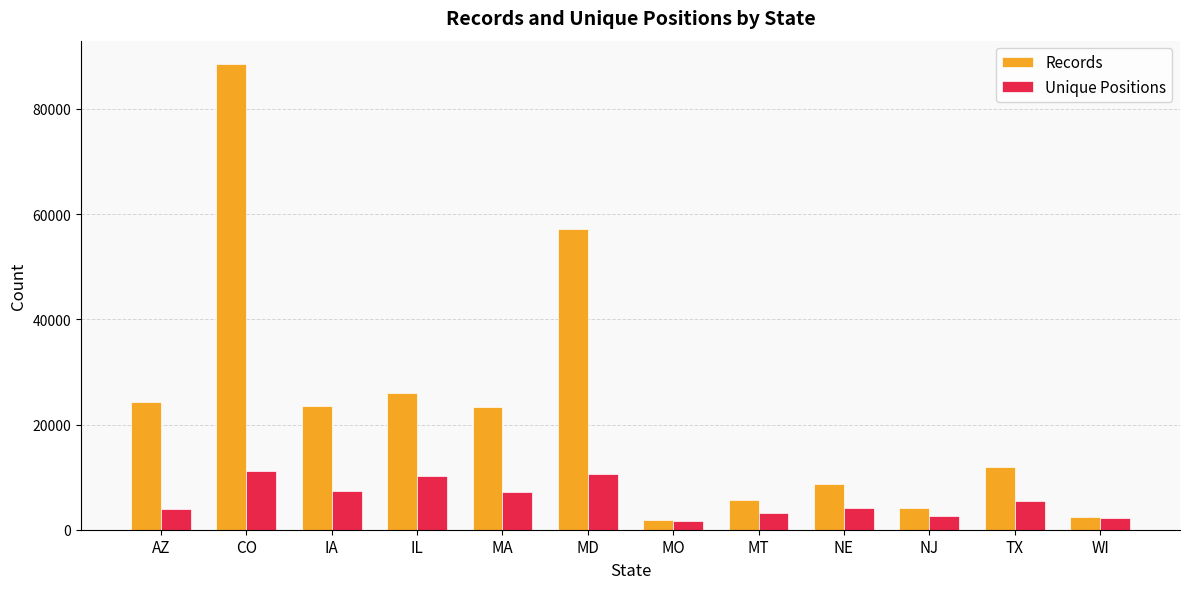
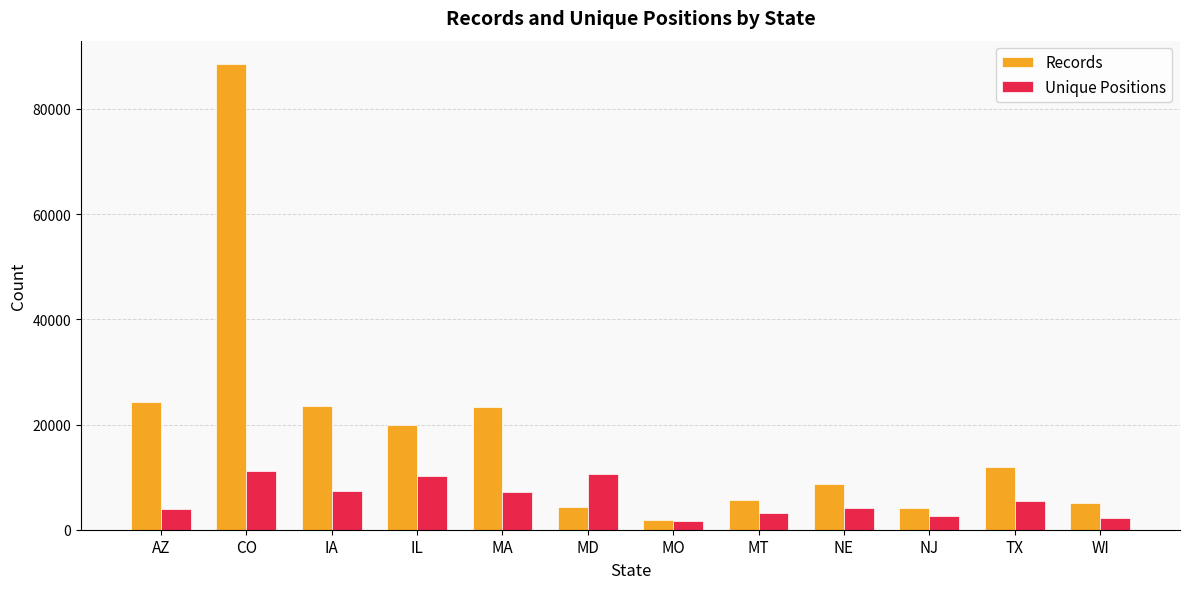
Records, IL: 26000 -> 20000
Records, MD: 57000 -> 4000
Records, WI: 2000 -> 5000
